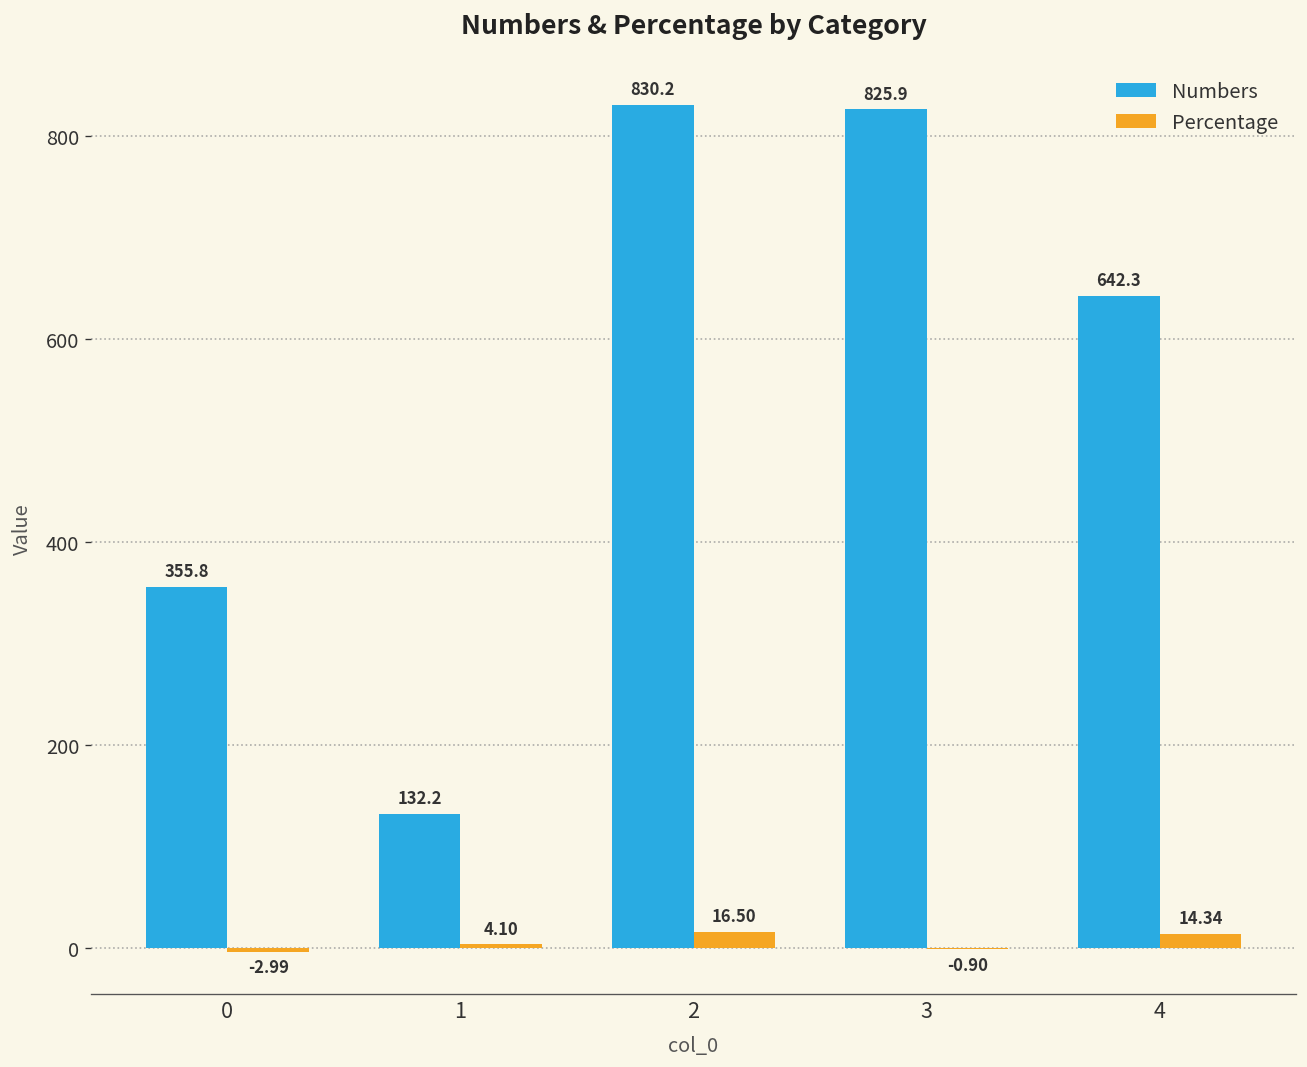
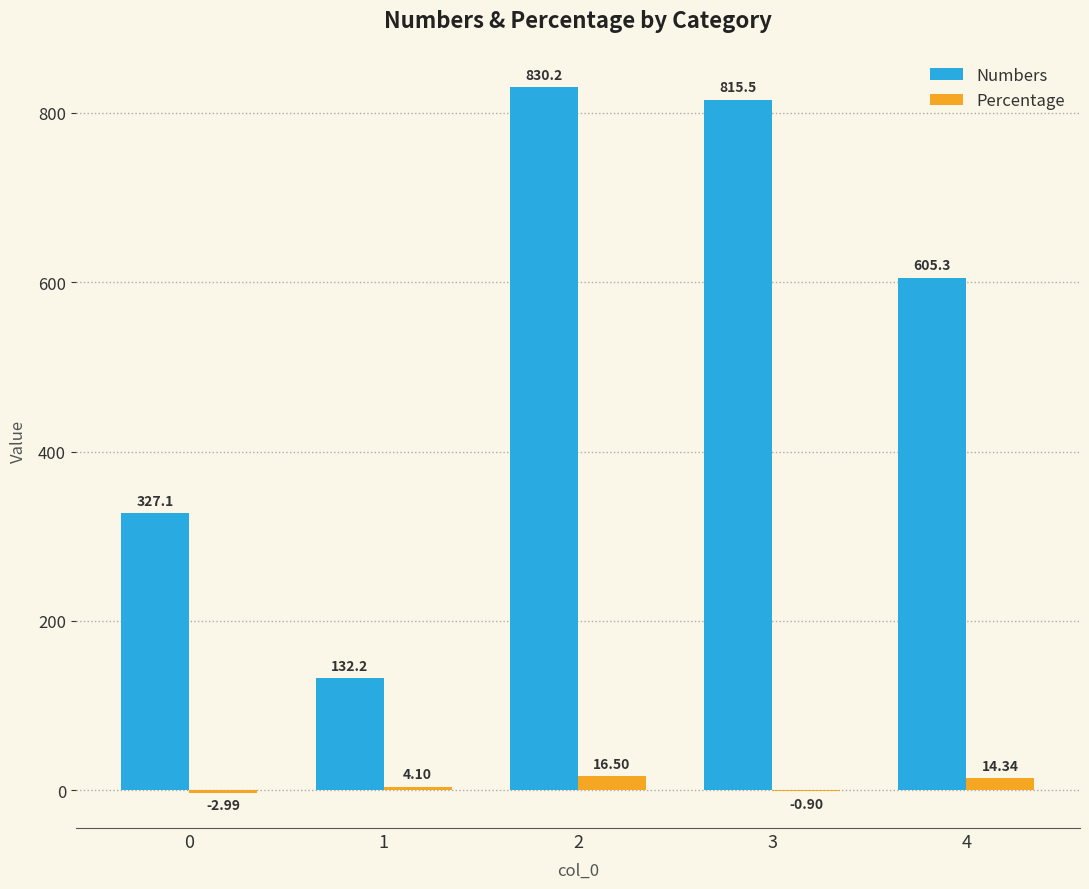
Numbers, 0: 355.8 -> 327.1
Numbers, 3: 825.9 -> 815.5
Numbers, 4: 642.3 -> 605.3
